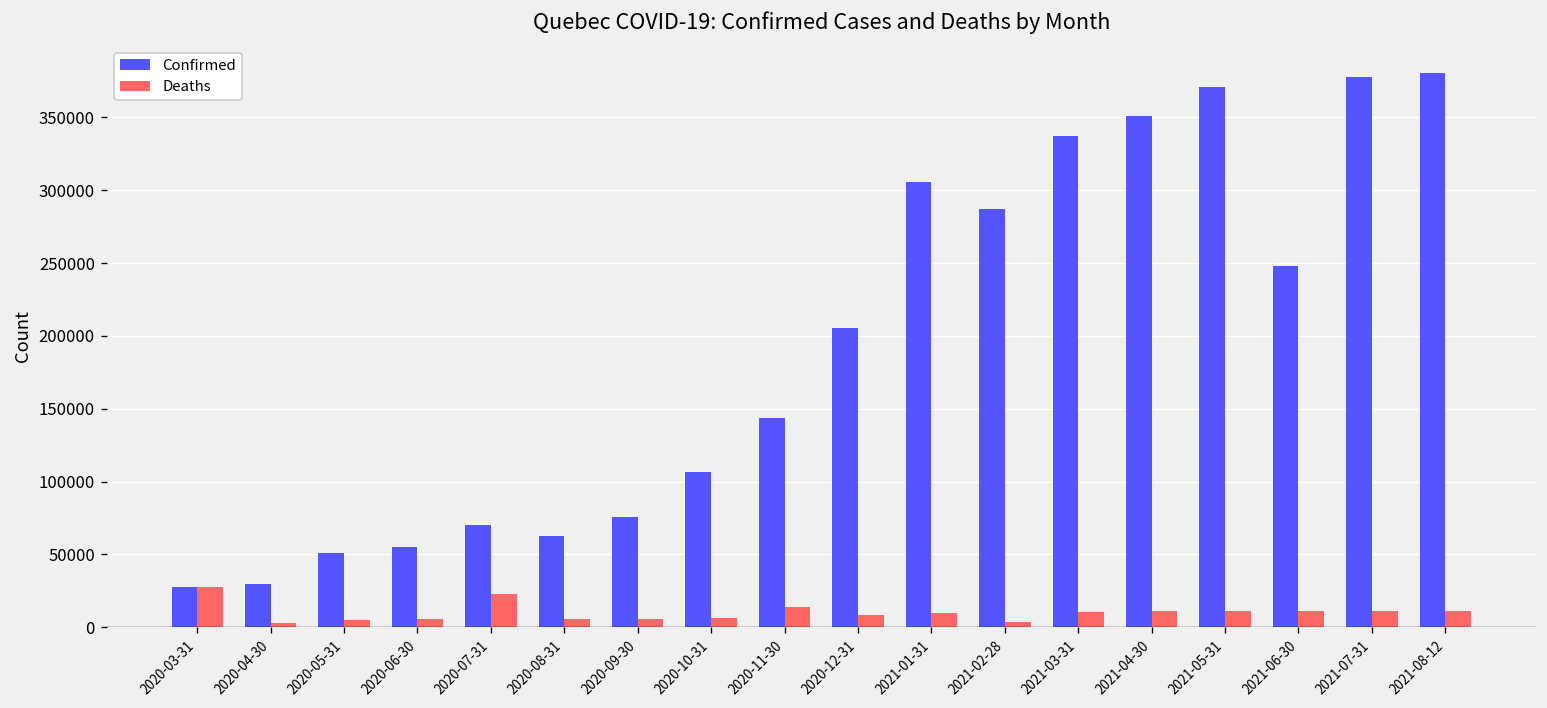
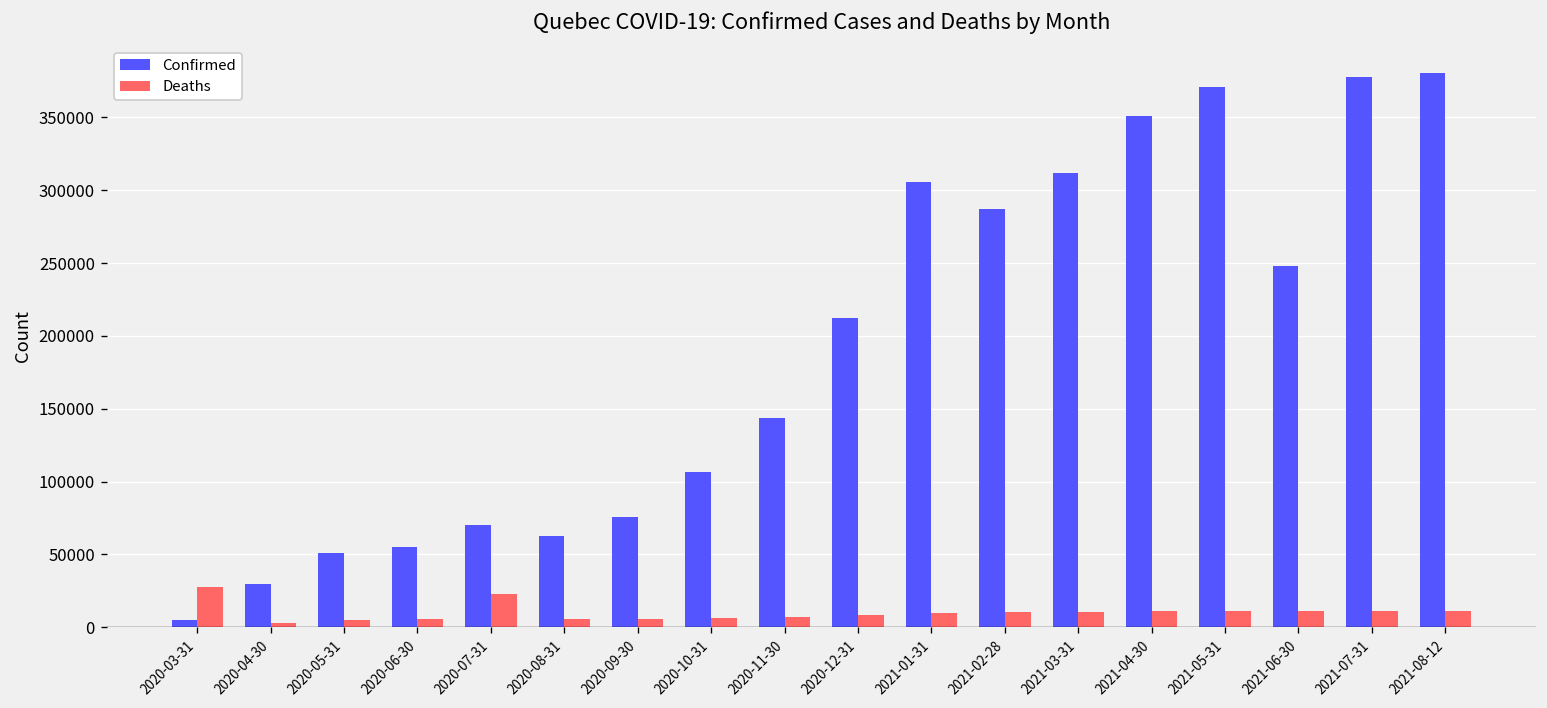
Confirmed, 2020-03-31: 28000 -> 5000
Deaths, 2020-11-30: 14000 -> 7000
Confirmed, 2020-12-31: 206000 -> 213000
Deaths, 2021-02-28: 3000 -> 10000
Confirmed, 2021-03-31: 338000 -> 312000
